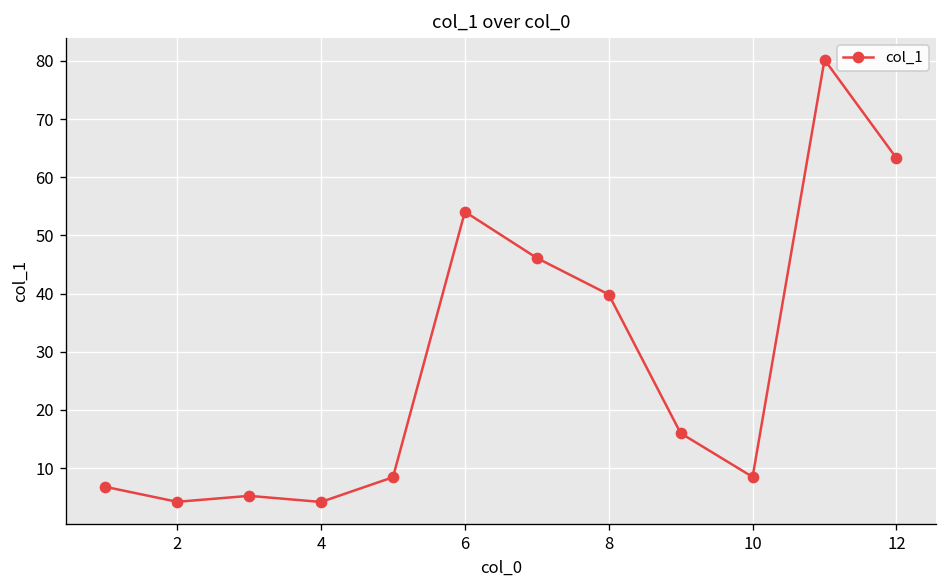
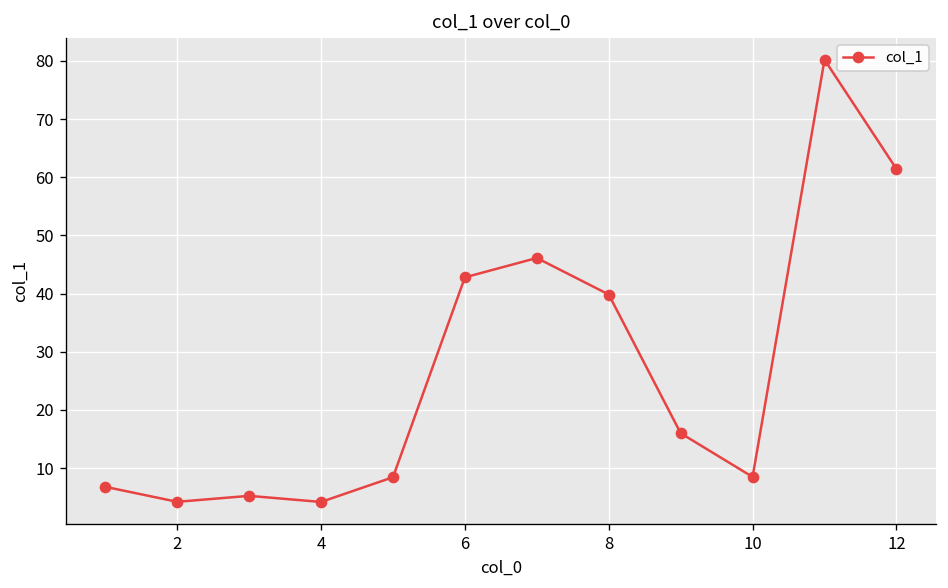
6: 54 -> 43
12: 63 -> 61
